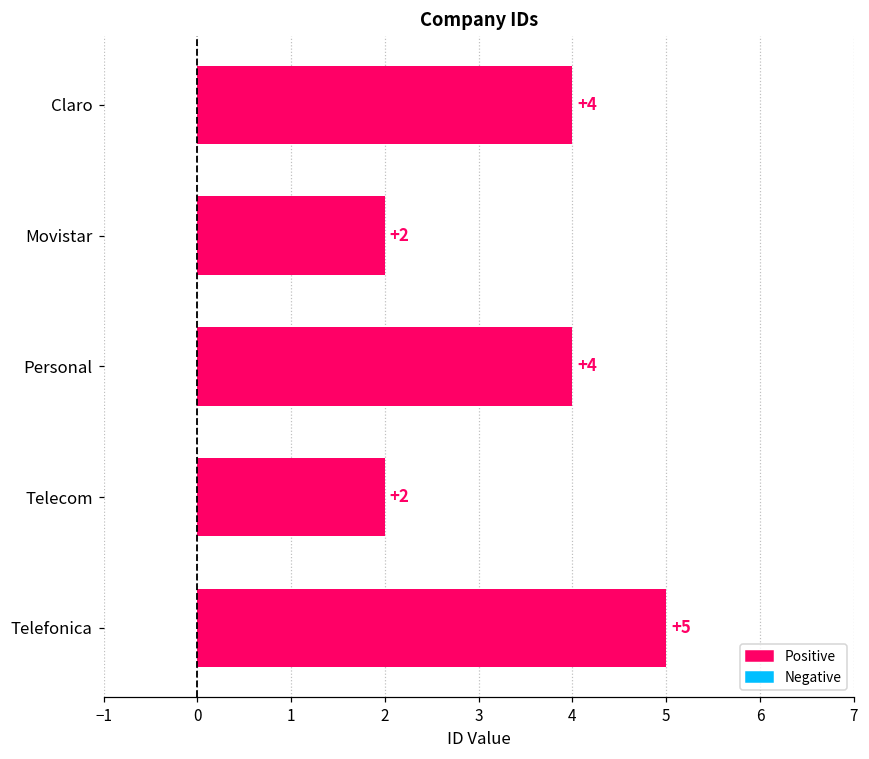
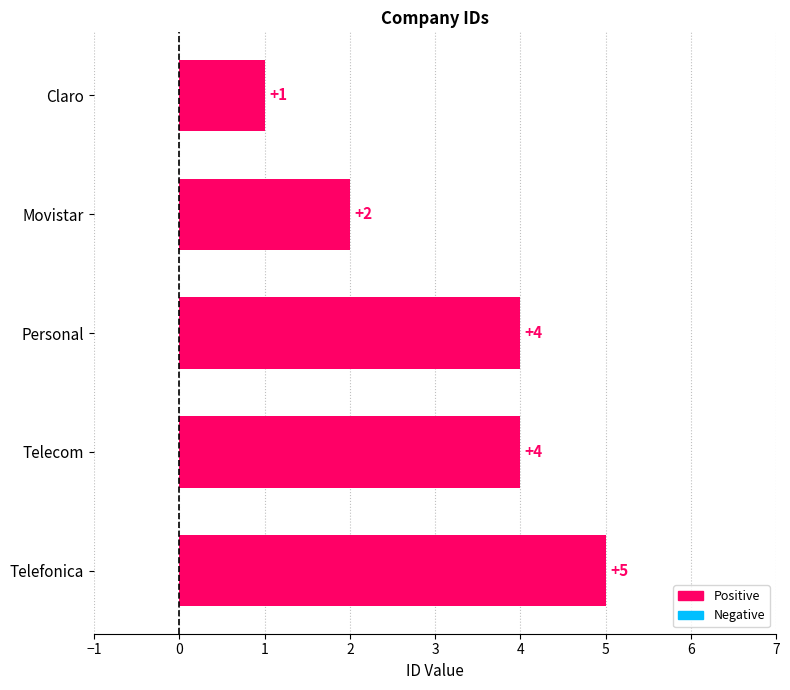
Claro: +4 -> +1
Telecom: +2 -> +4
